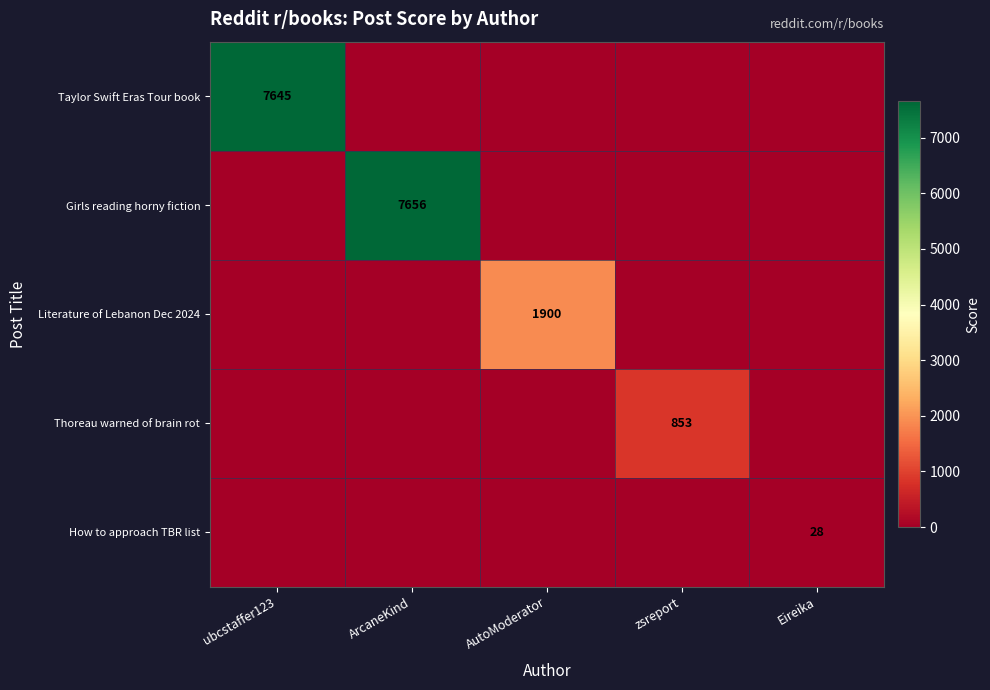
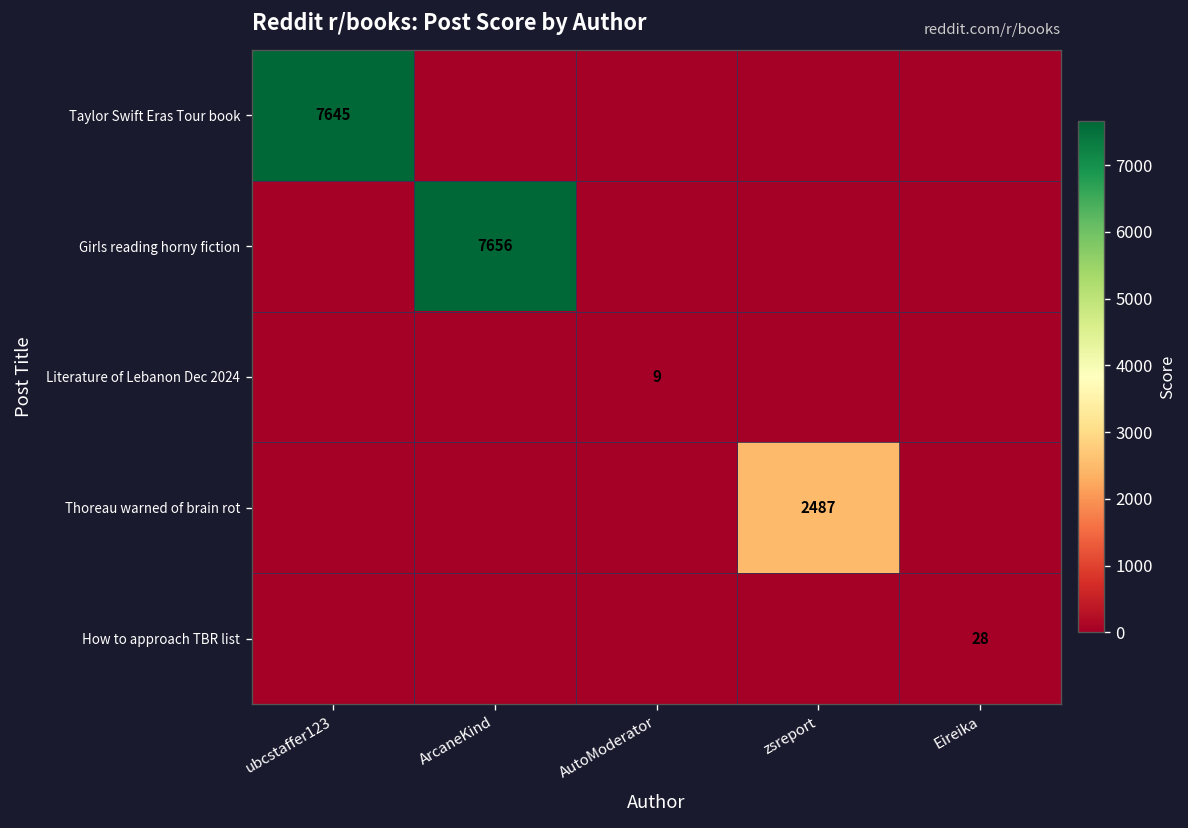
Literature of Lebanon Dec 2024, AutoModerator: 1900 -> 9
Thoreau warned of brain rot, zsreport: 853 -> 2487
